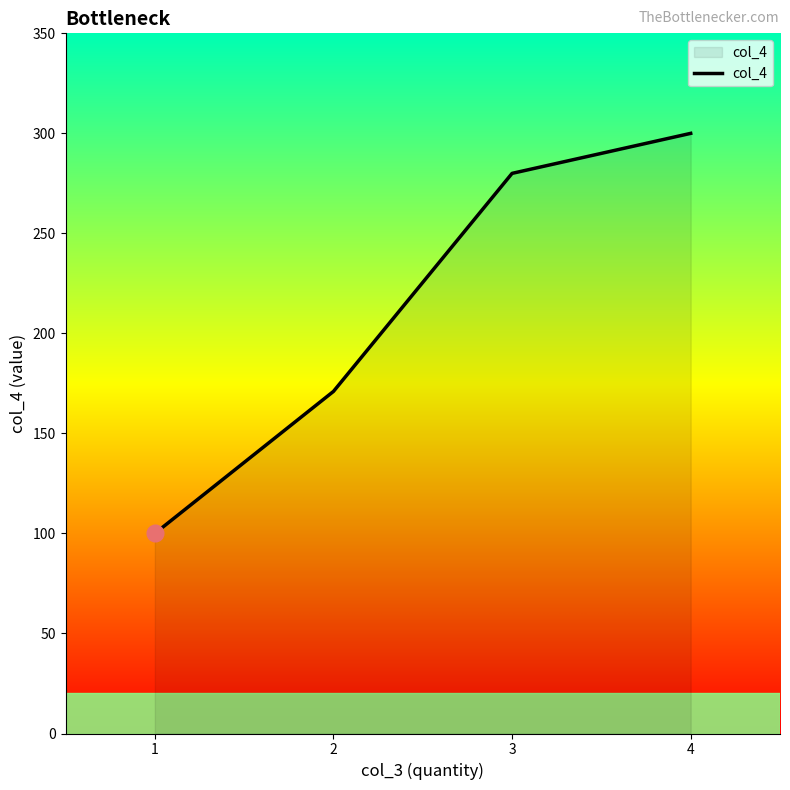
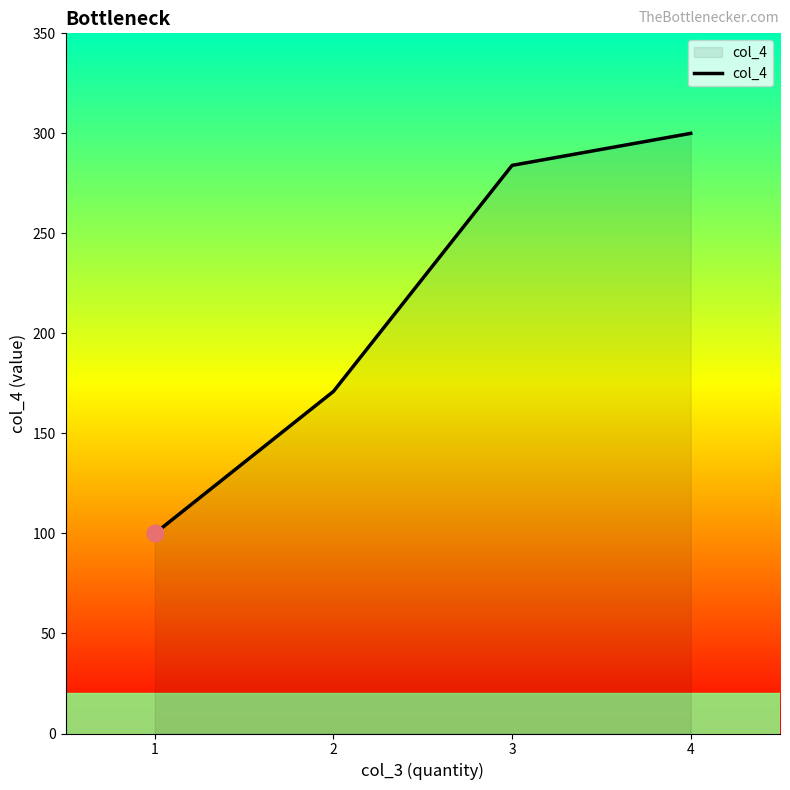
col_4, 3: 280 -> 284
